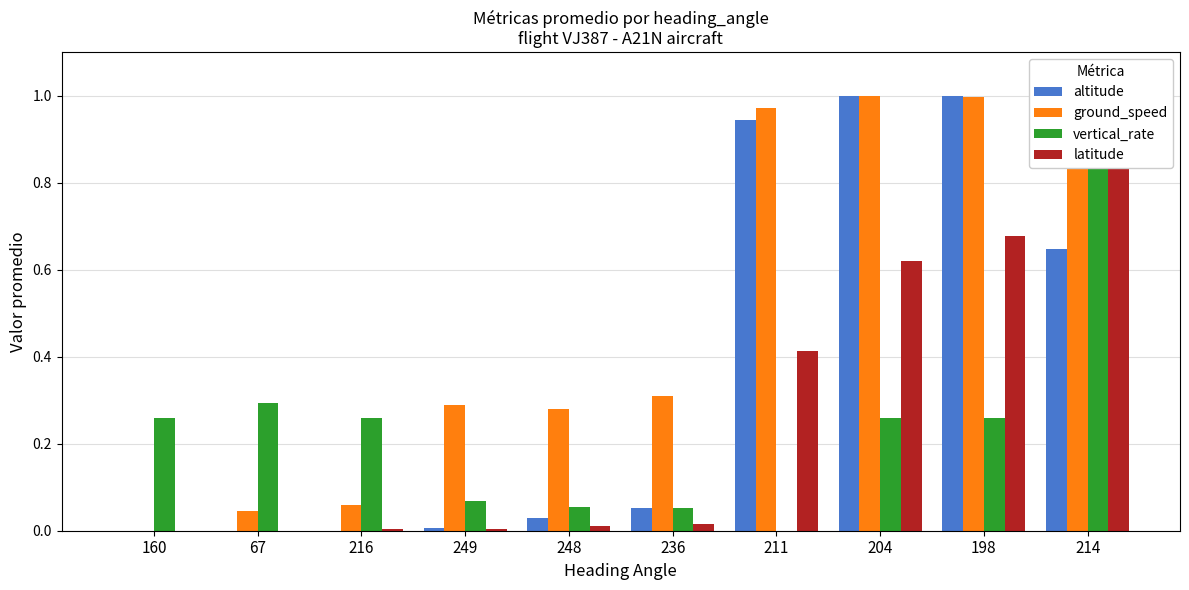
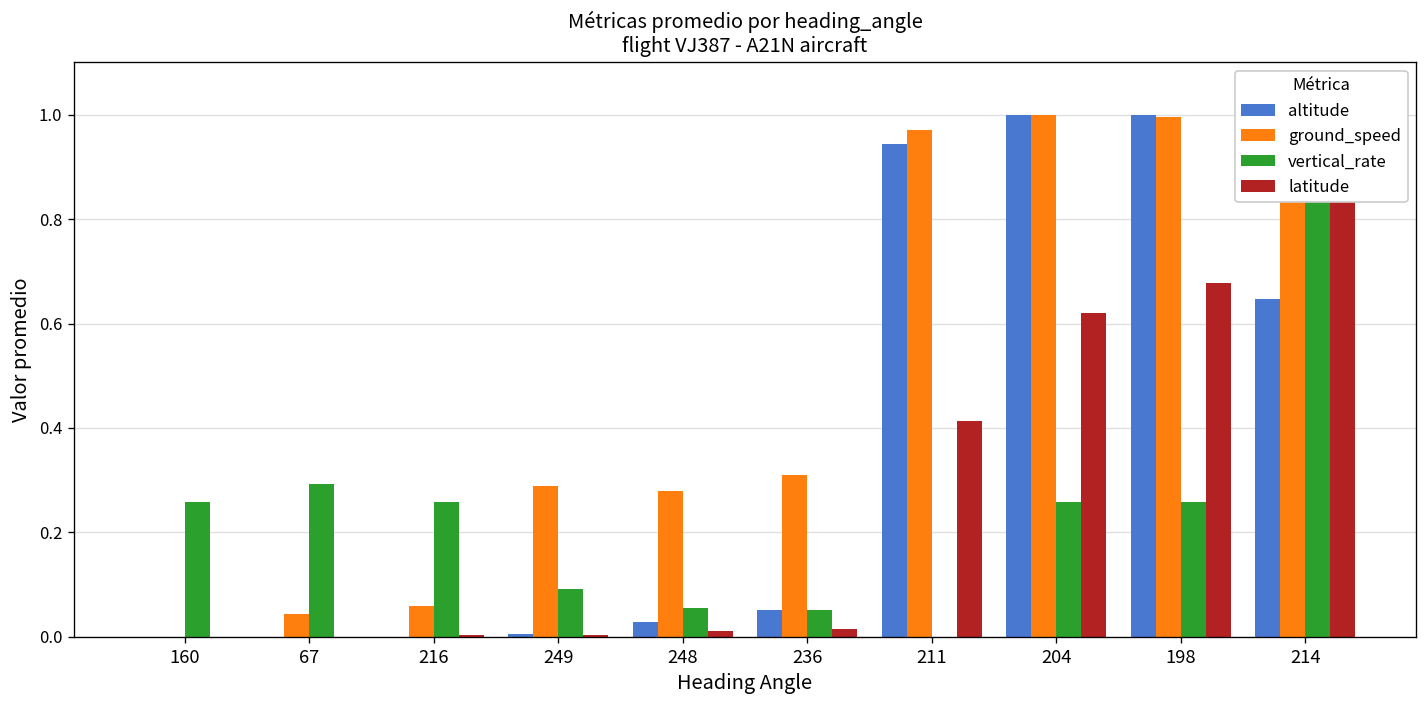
vertical_rate, 249: 0.07 -> 0.09
